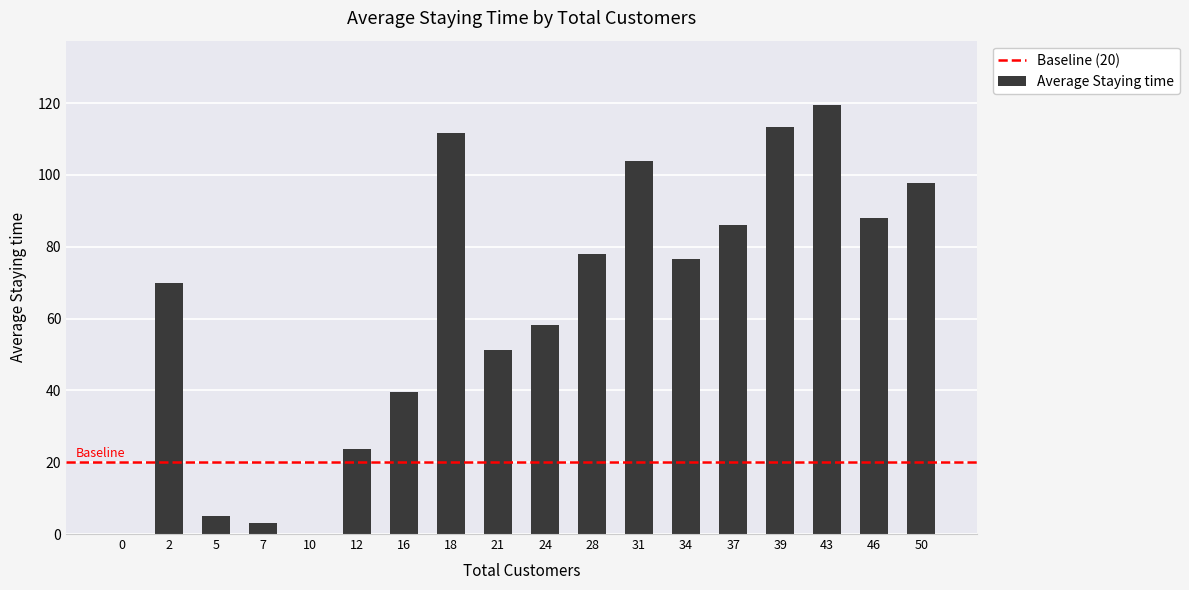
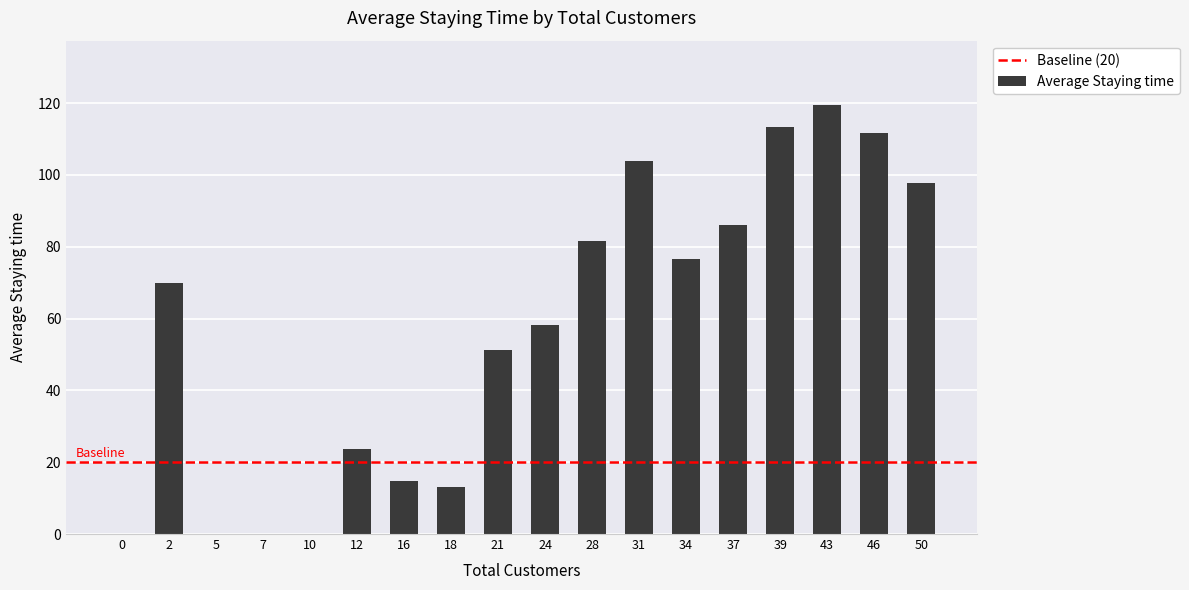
5: 5 -> 0
7: 3 -> 0
16: 40 -> 15
18: 112 -> 13
28: 78 -> 82
46: 88 -> 112
